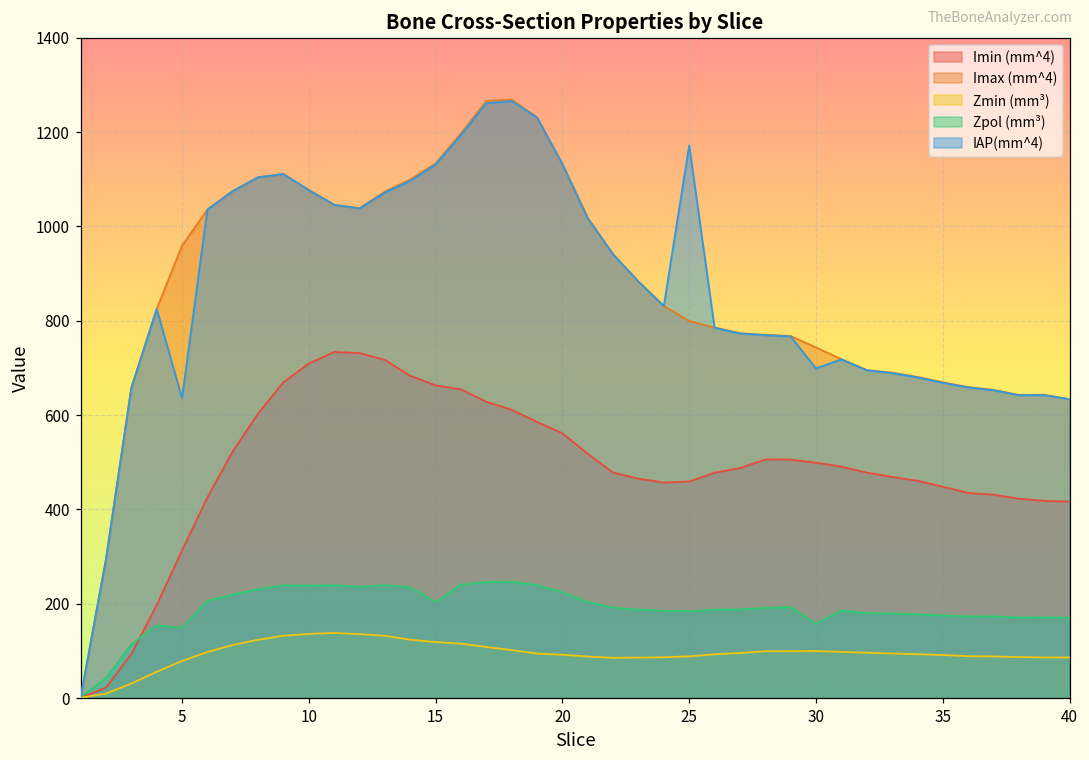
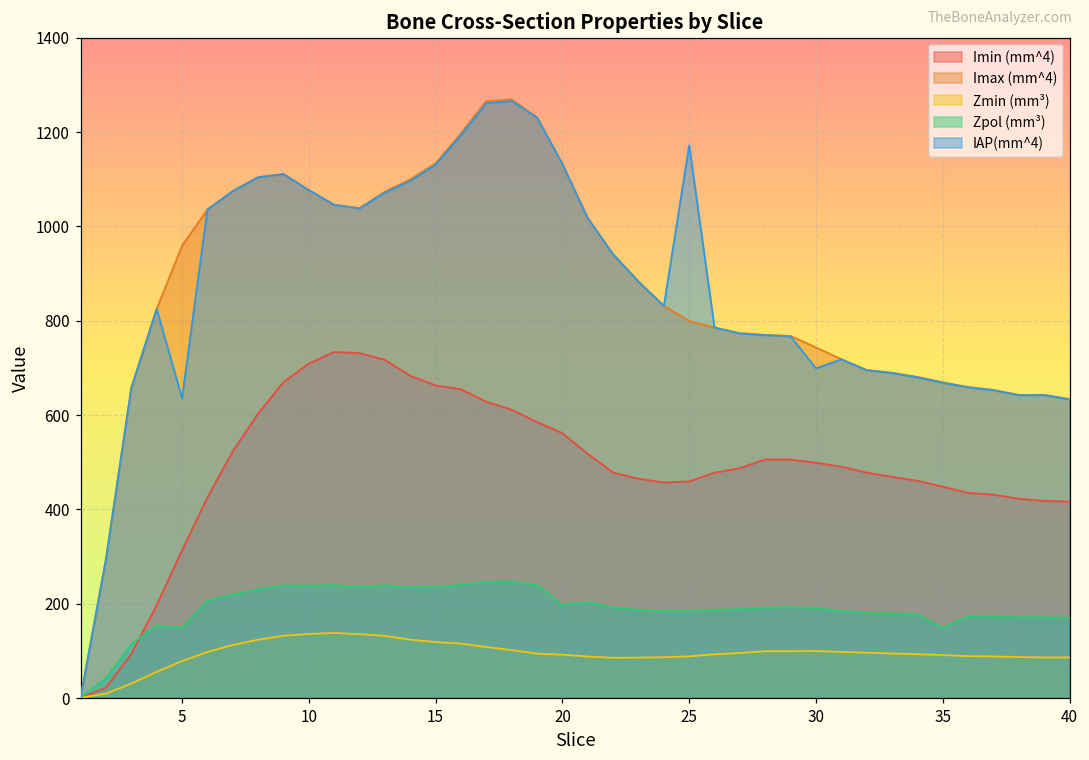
Zpol (mm³), 15: 200 -> 240
Zpol (mm³), 20: 220 -> 200
Zpol (mm³), 30: 160 -> 190
Zpol (mm³), 35: 180 -> 150
